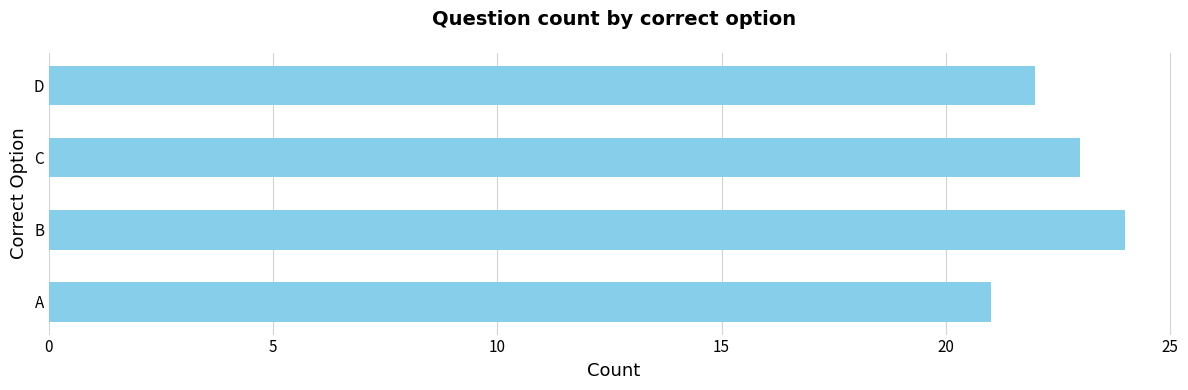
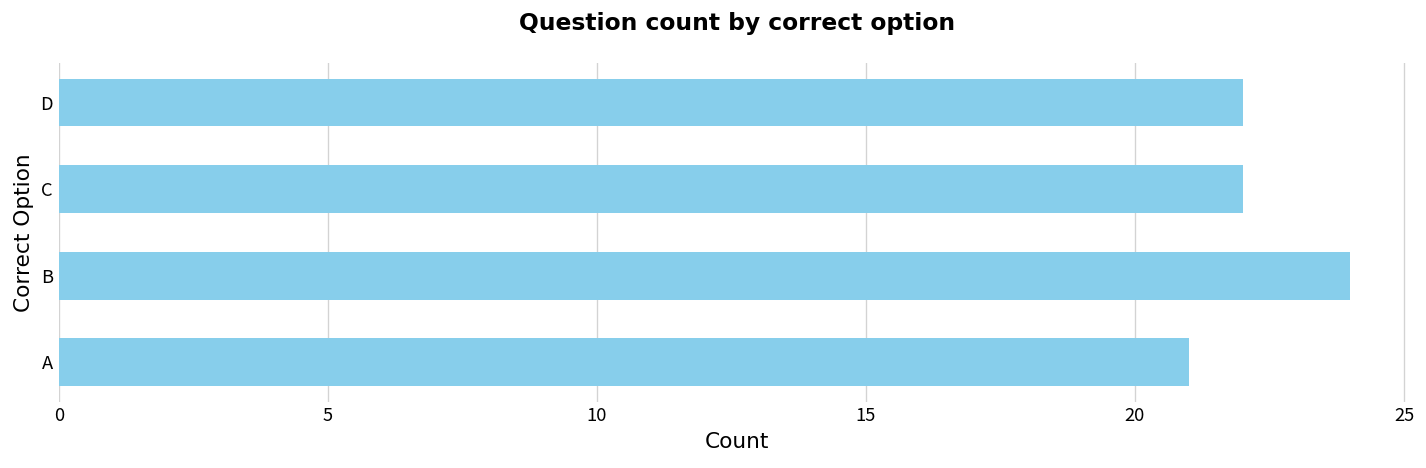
C: 23 -> 22
